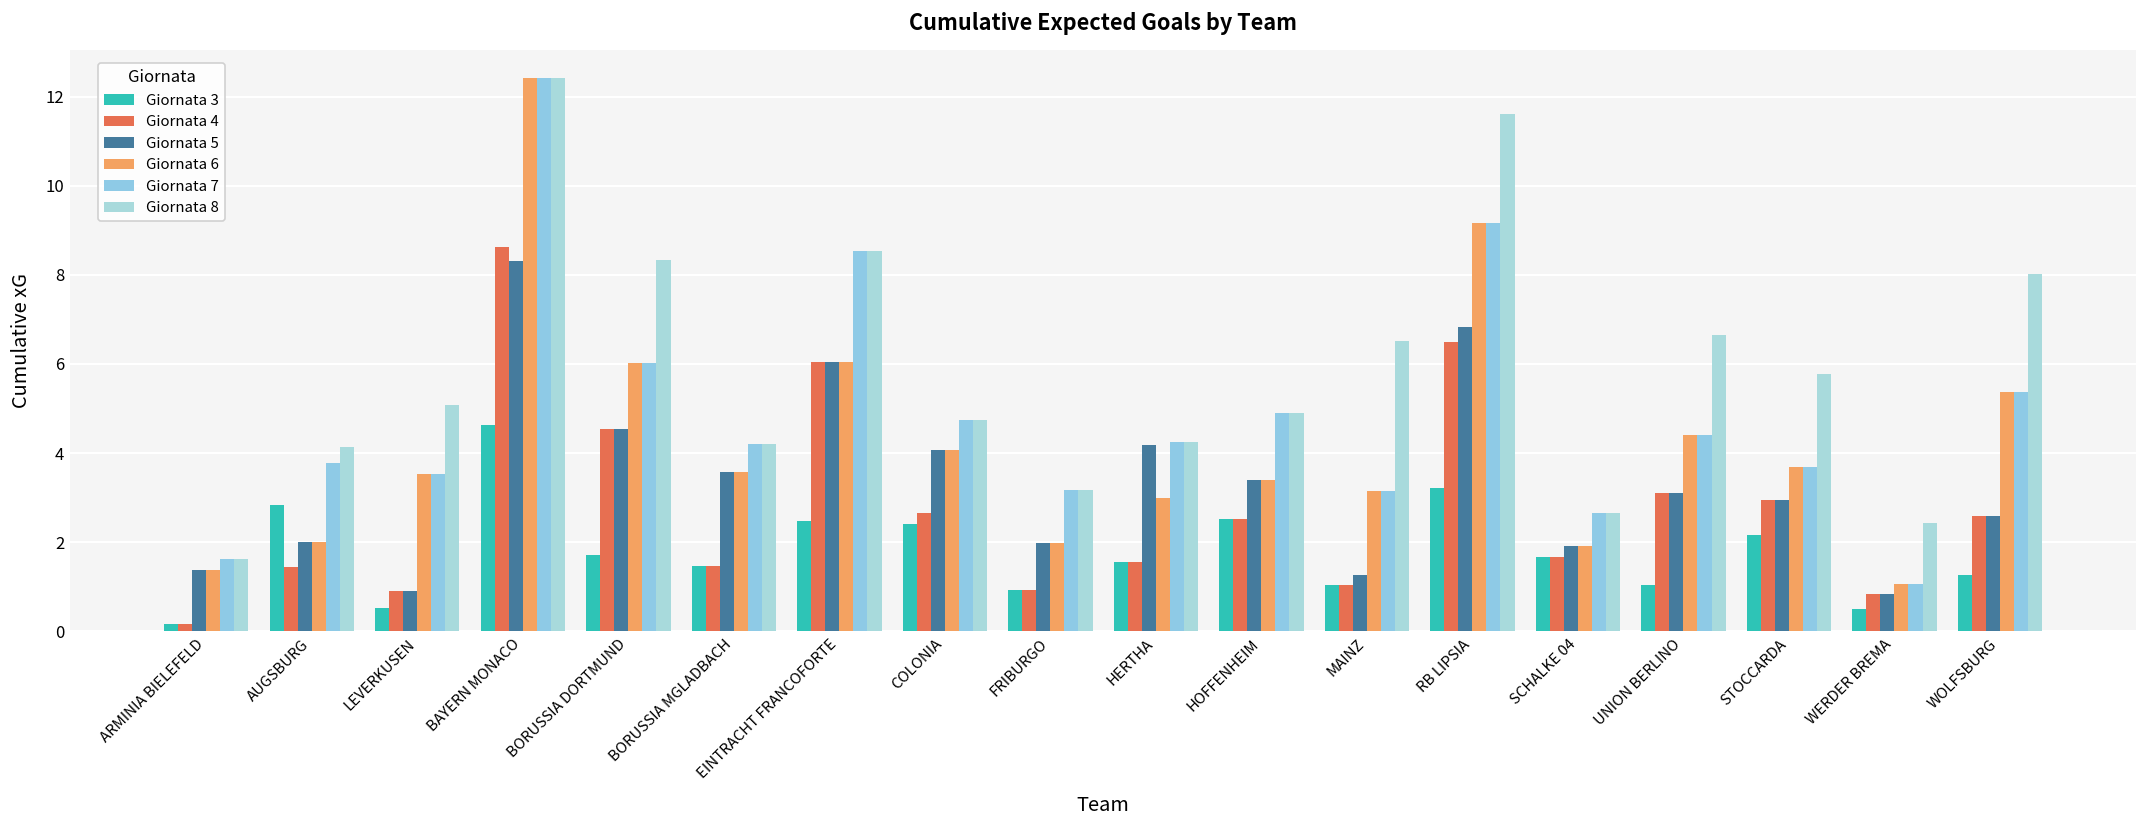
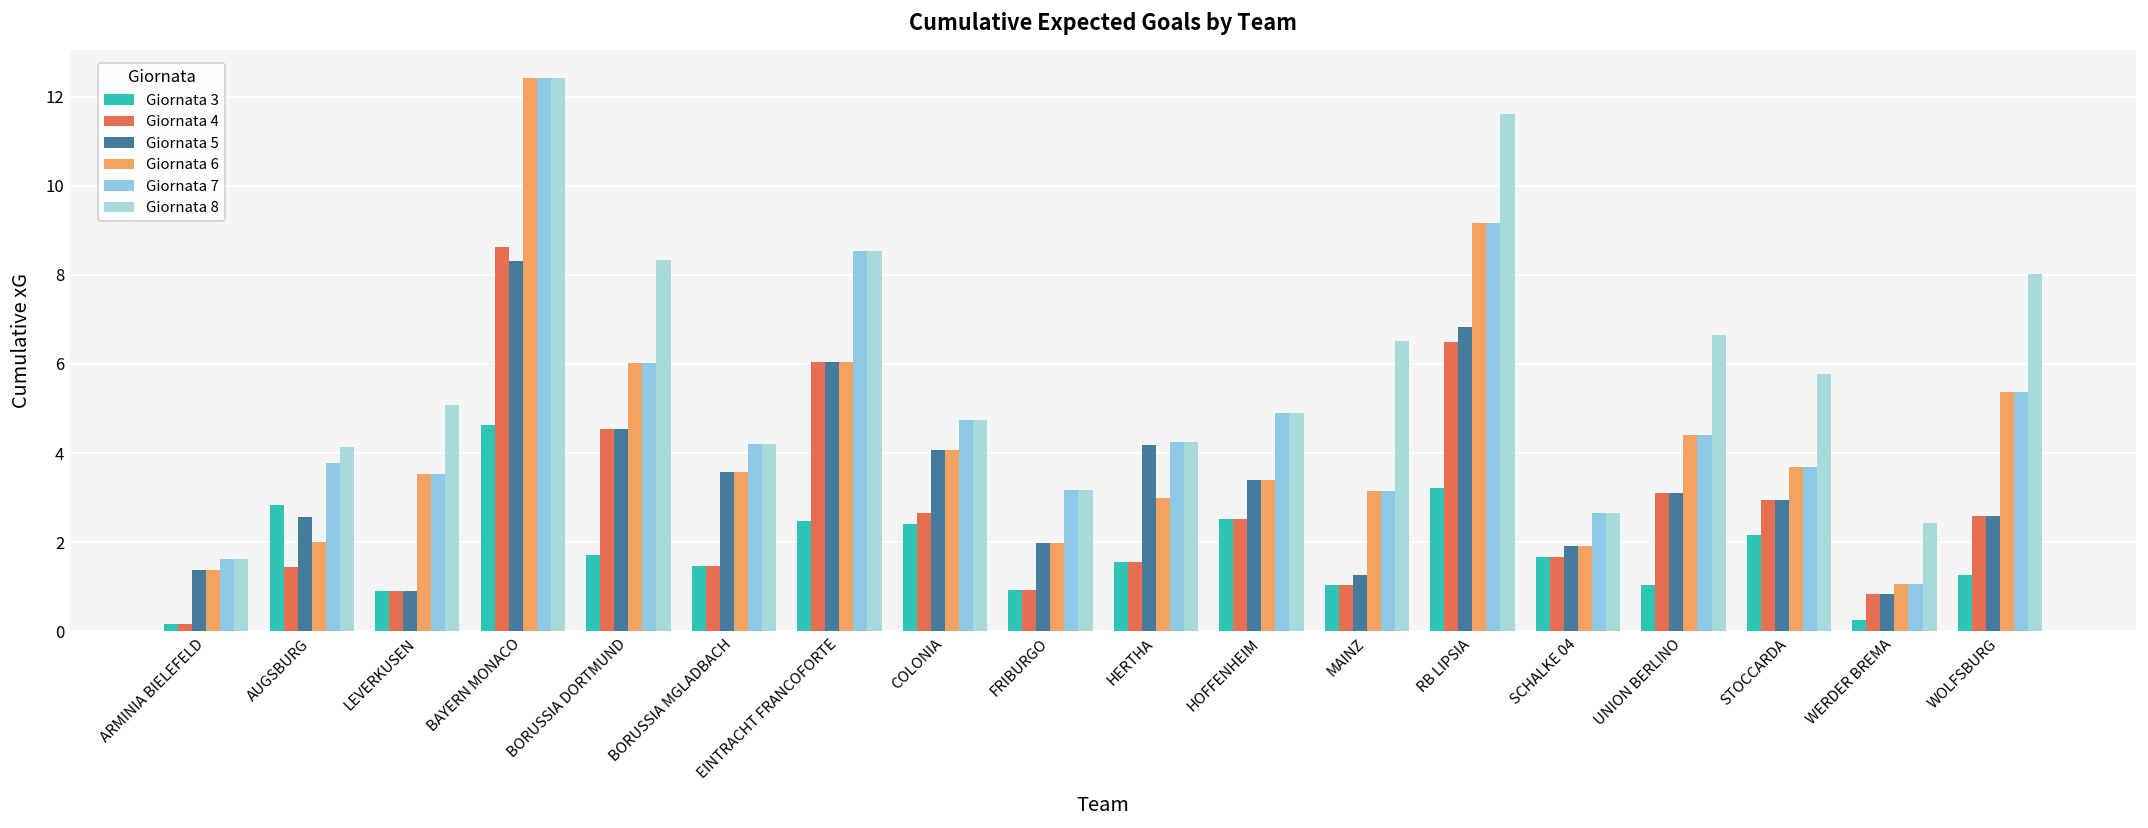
Giornata 5, AUGSBURG: 2.0 -> 2.6
Giornata 3, LEVERKUSEN: 0.5 -> 0.9
Giornata 3, WERDER BREMA: 0.5 -> 0.3
